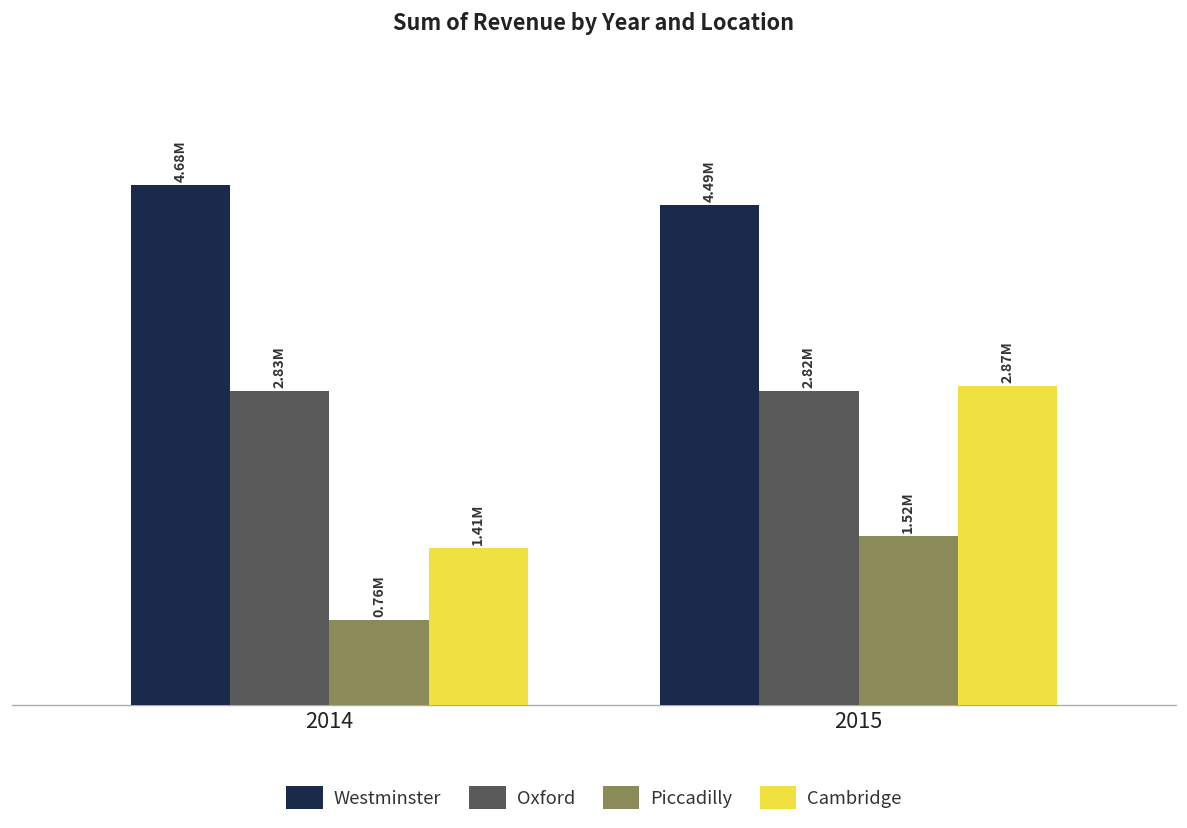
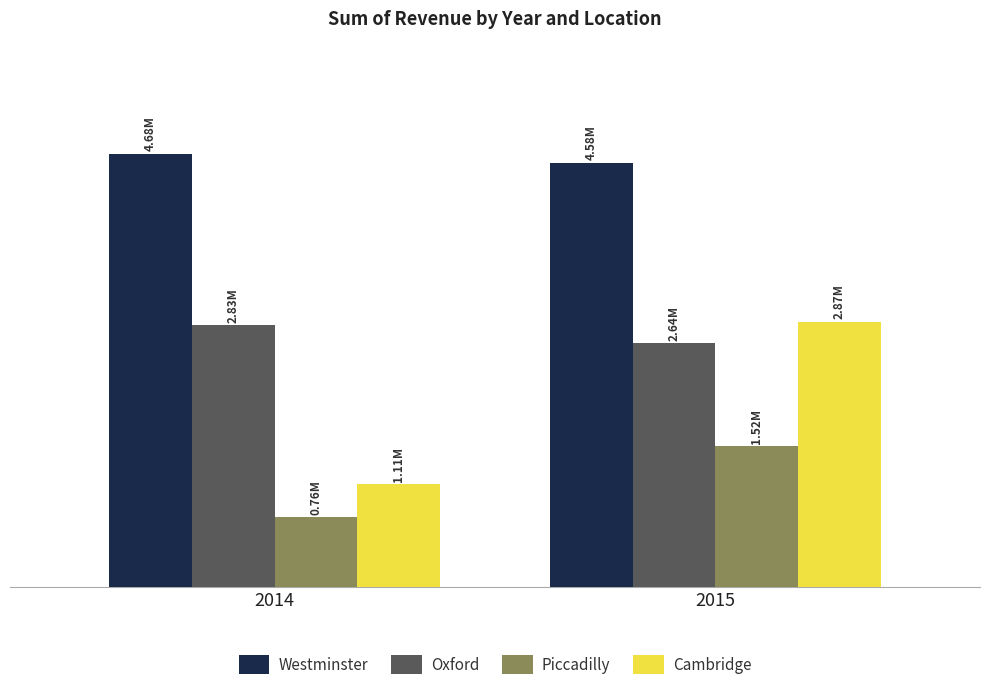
Cambridge, 2014: 1.41M -> 1.11M
Westminster, 2015: 4.49M -> 4.58M
Oxford, 2015: 2.82M -> 2.64M
